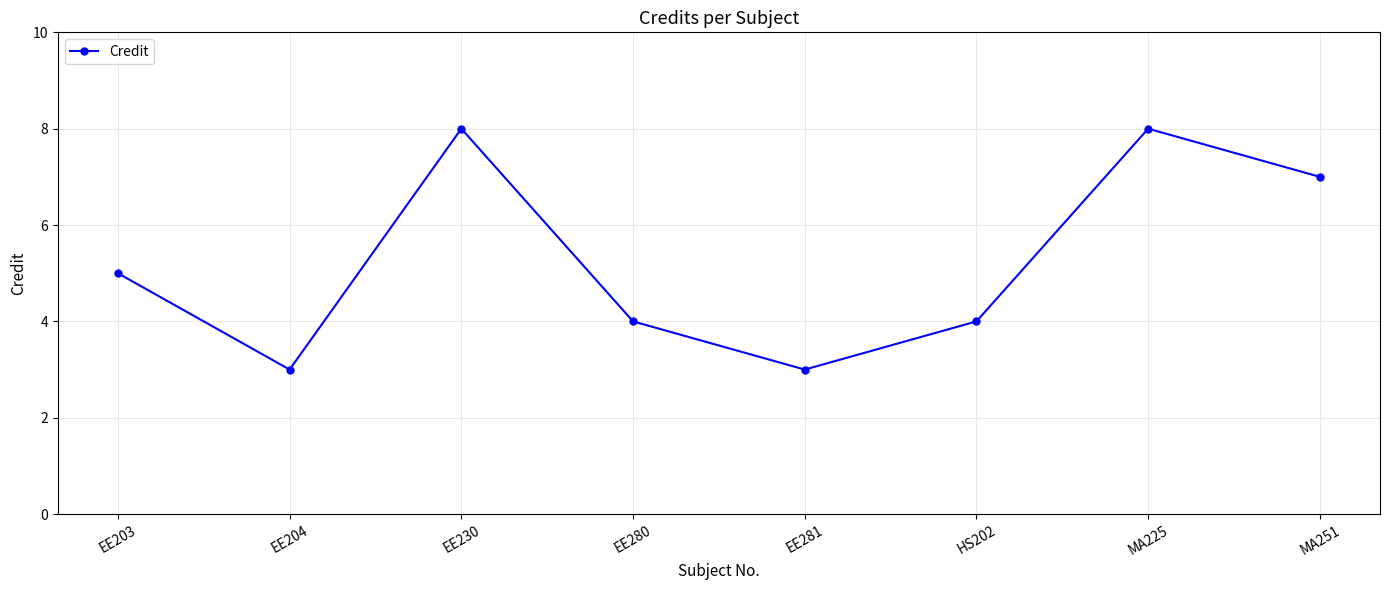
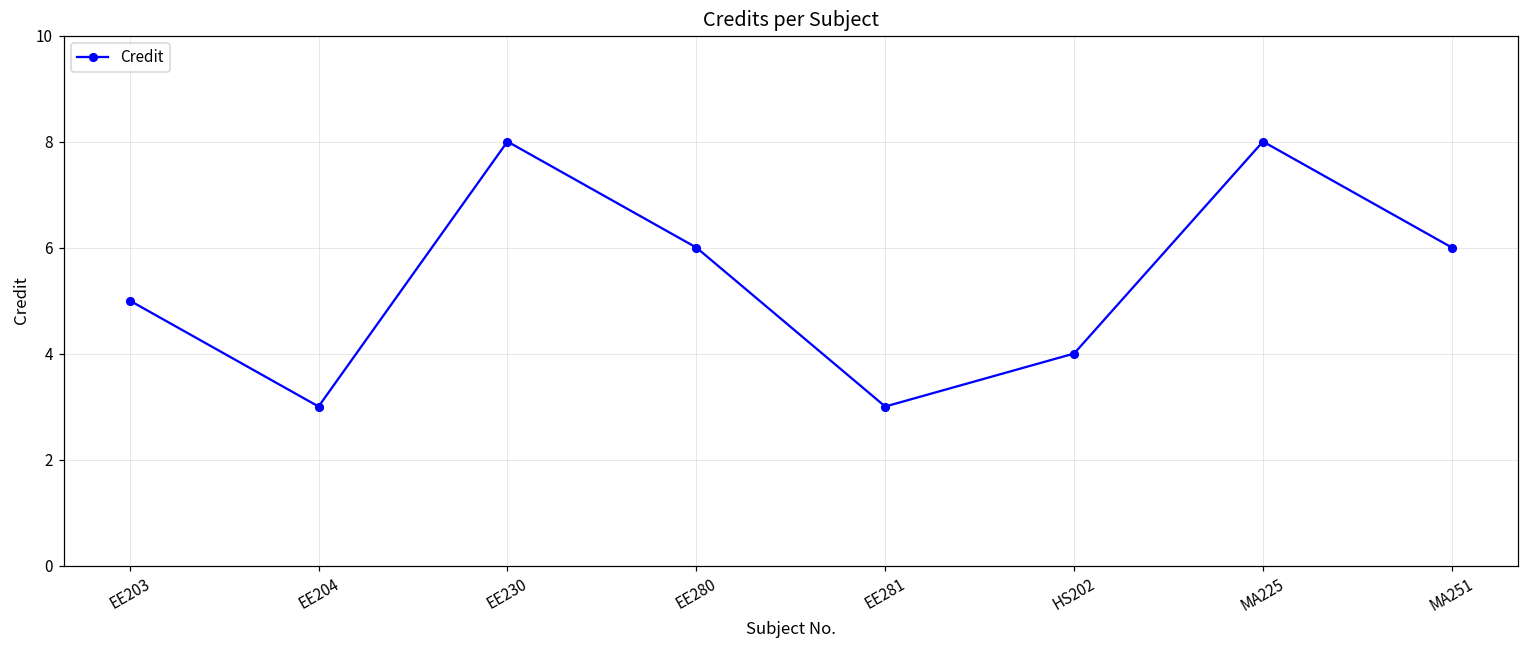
EE280: 4 -> 6
MA251: 7 -> 6
